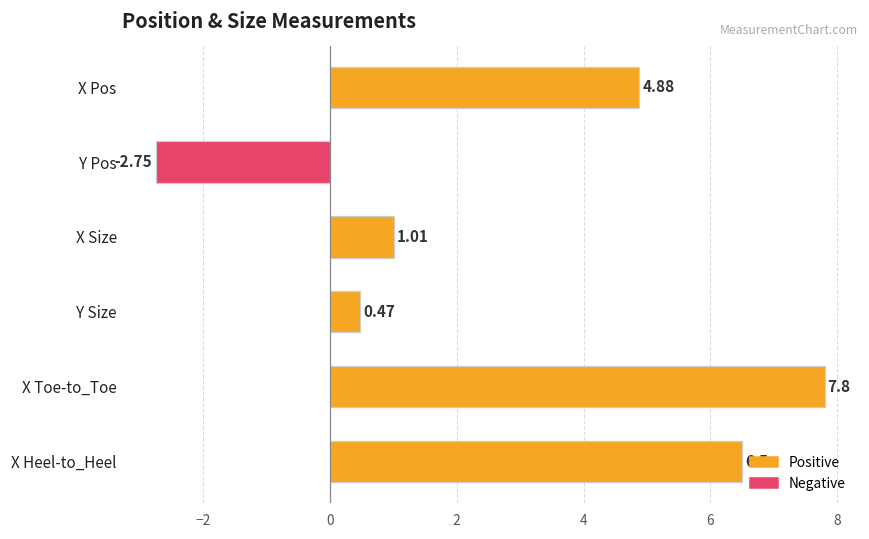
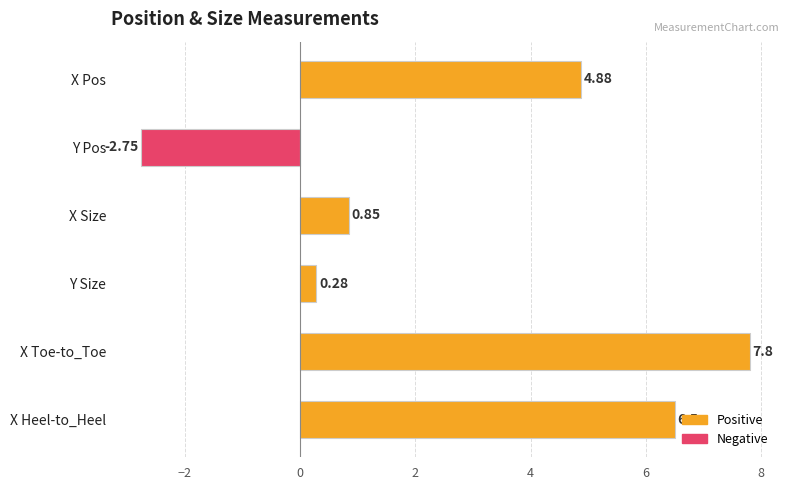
X Size: 1.01 -> 0.85
Y Size: 0.47 -> 0.28
